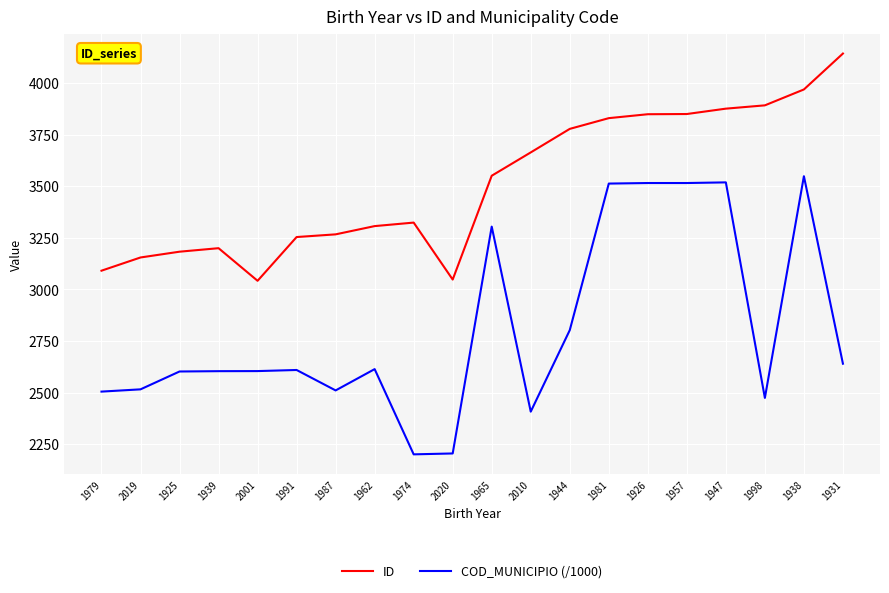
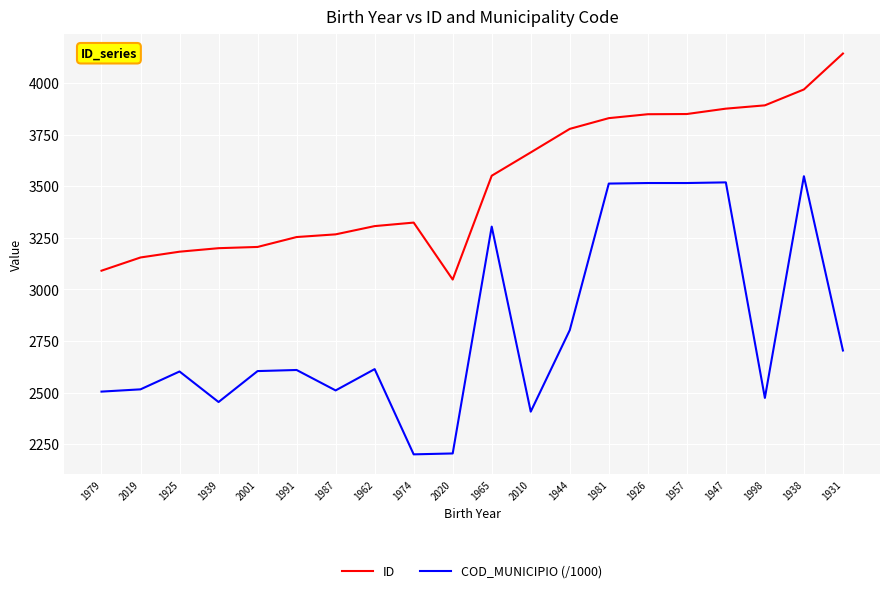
COD_MUNICIPIO (/1000), 1939: 2600 -> 2450
ID, 2001: 3040 -> 3210
COD_MUNICIPIO (/1000), 1931: 2640 -> 2700
